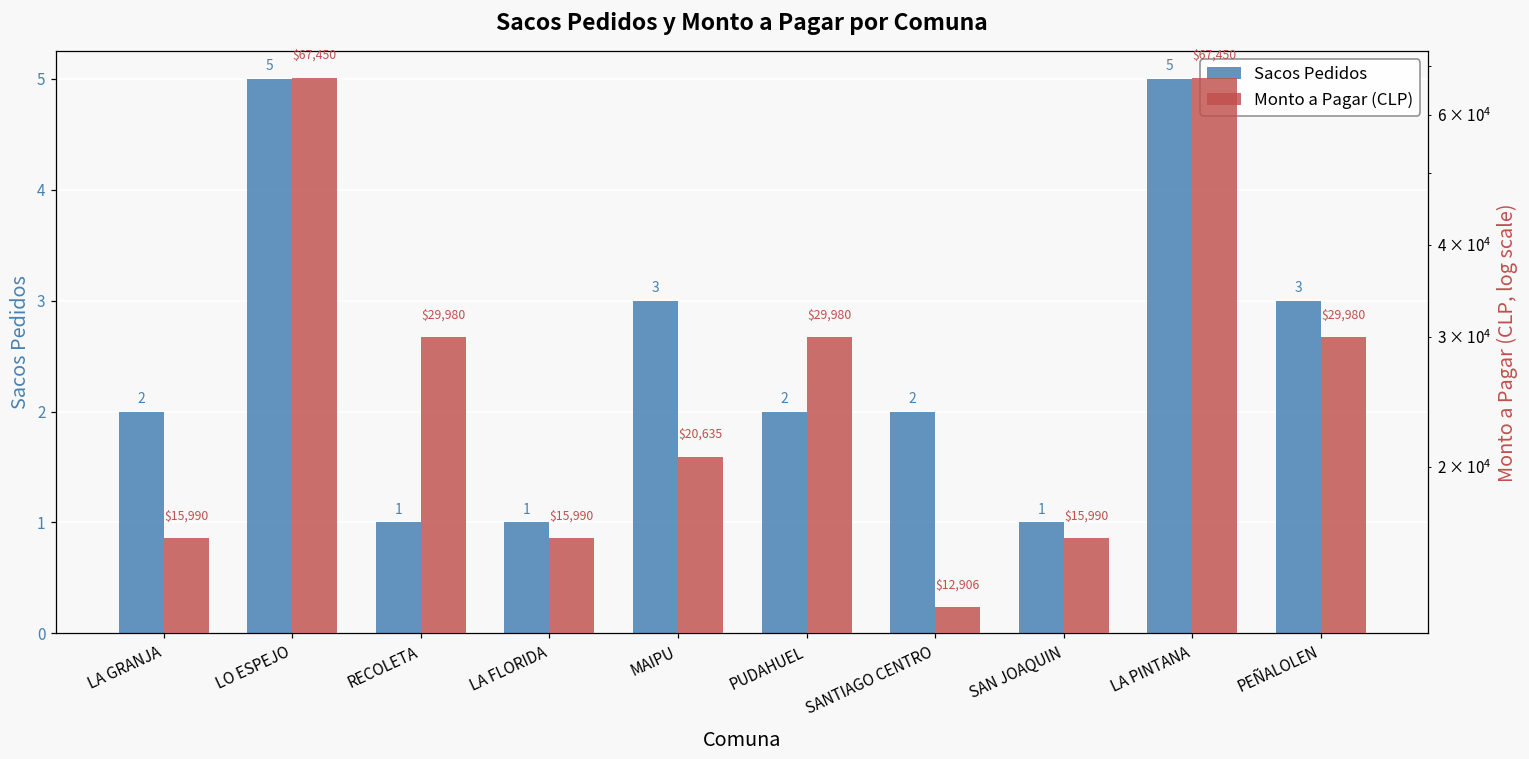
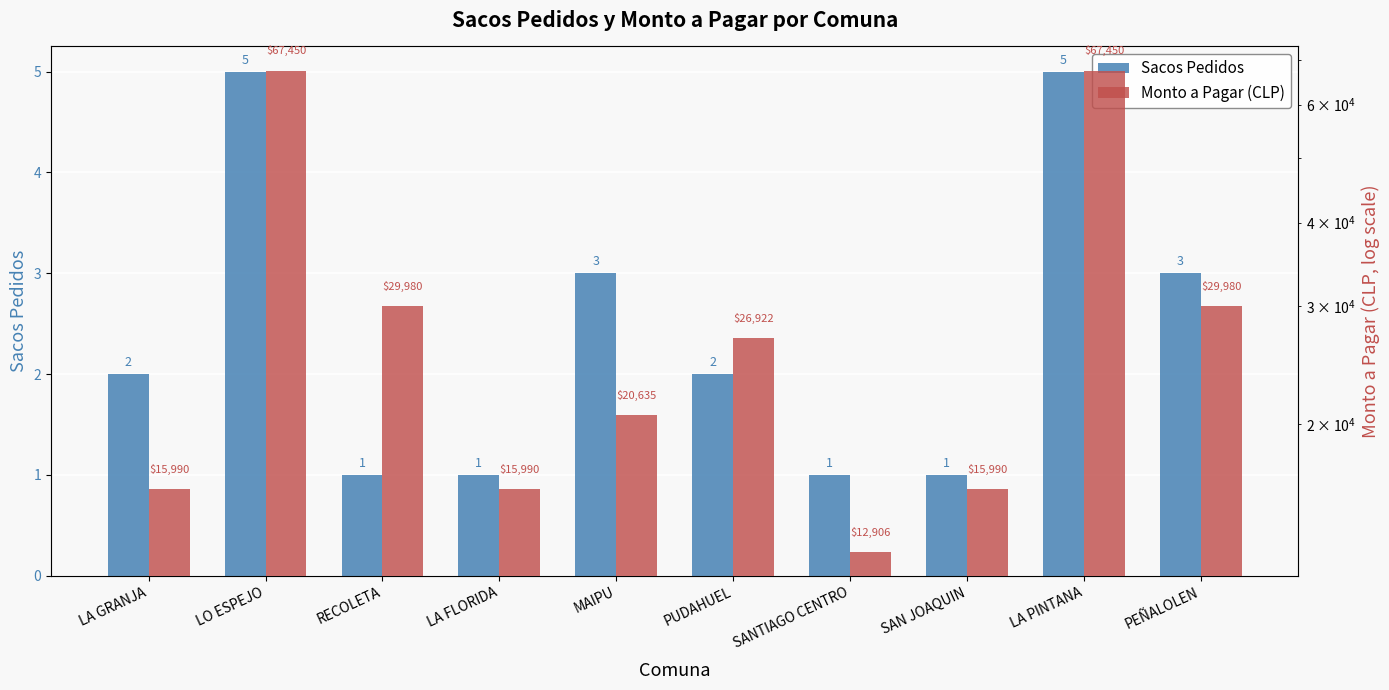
Sacos Pedidos, SANTIAGO CENTRO: 2 -> 1
Monto a Pagar (CLP), PUDAHUEL: $29,980 -> $26,922
